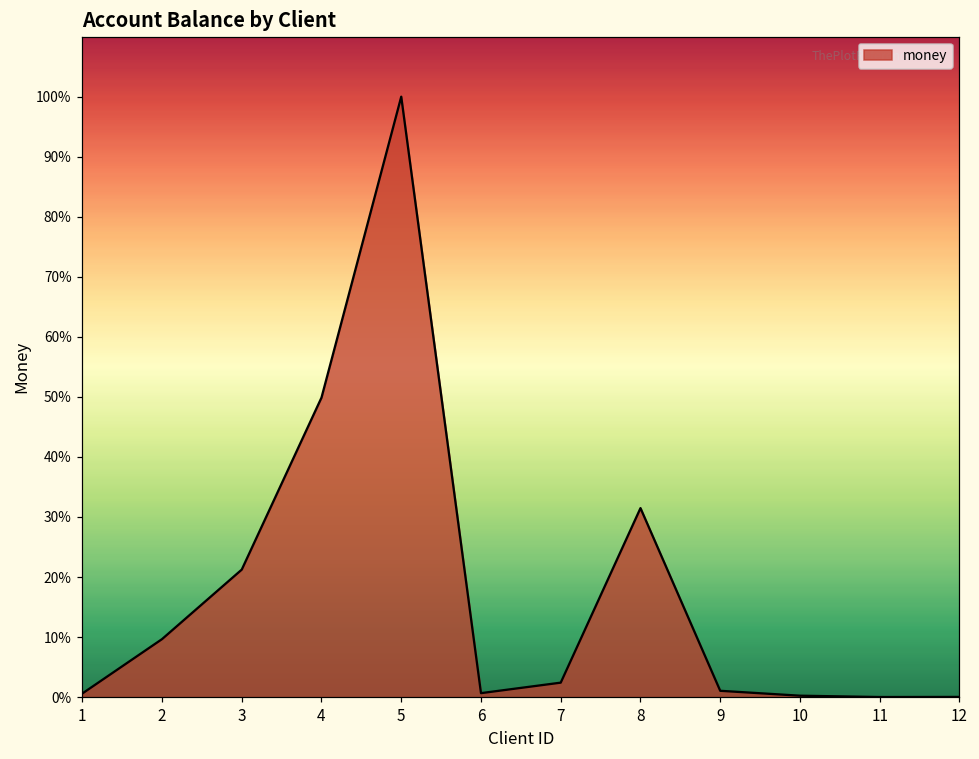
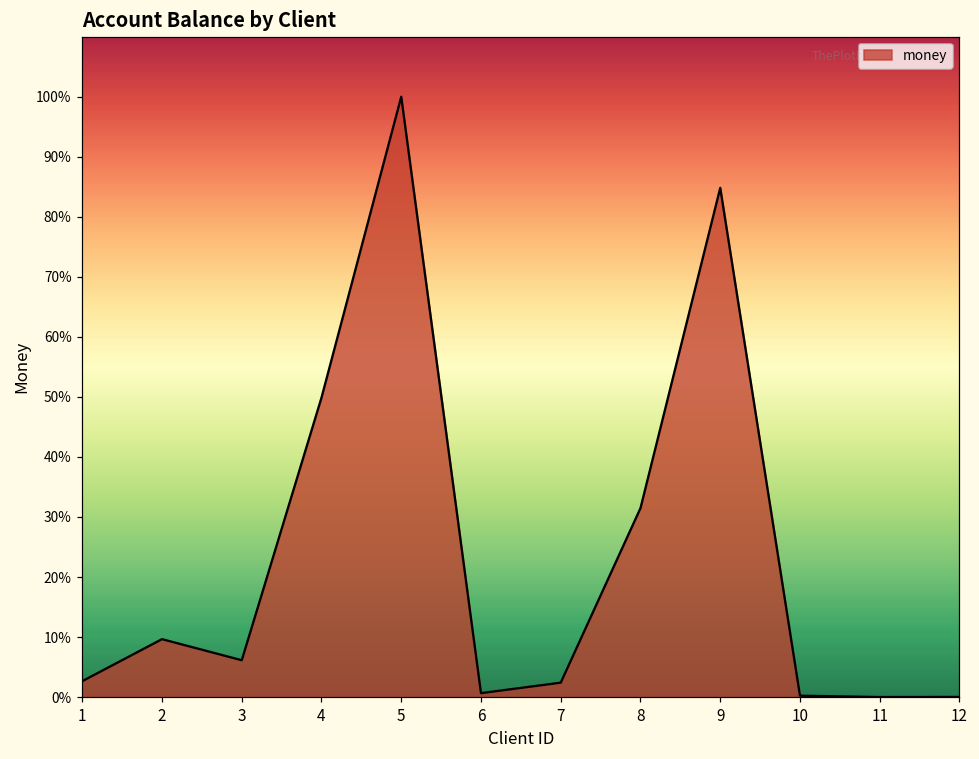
1: 1% -> 3%
3: 21% -> 6%
9: 1% -> 85%
